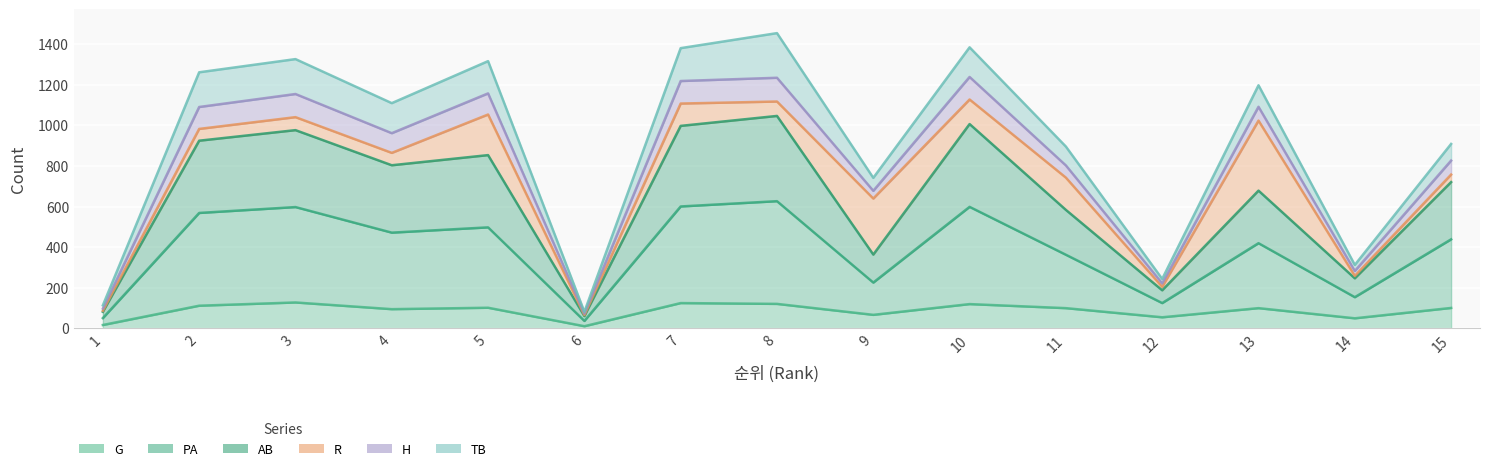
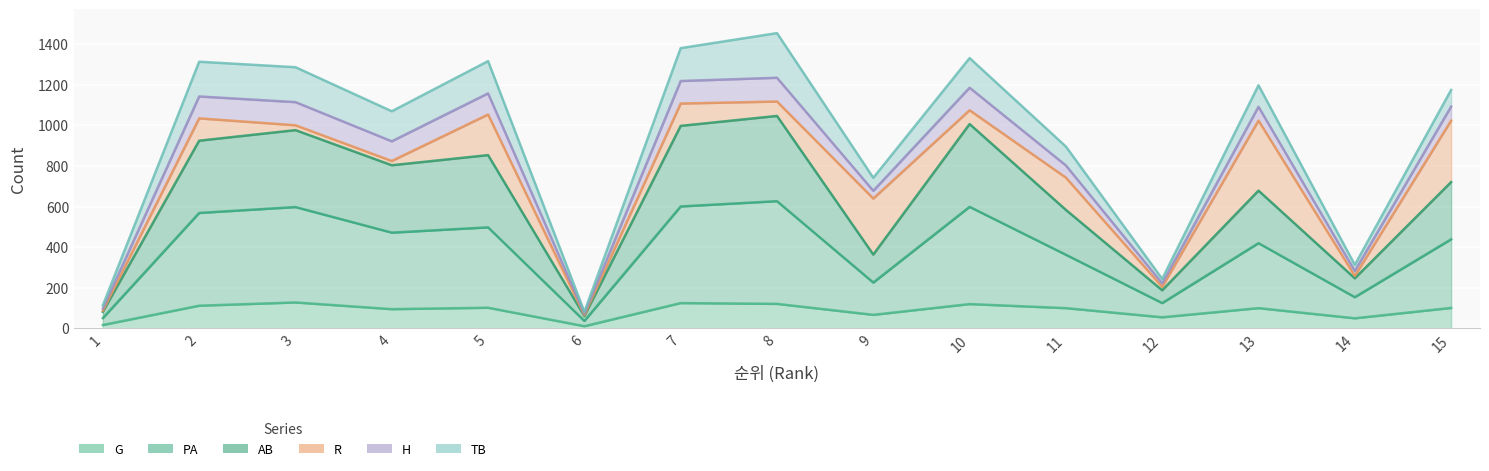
R, 2: 60 -> 110
R, 3: 60 -> 20
R, 4: 60 -> 20
R, 10: 120 -> 70
R, 15: 40 -> 300
